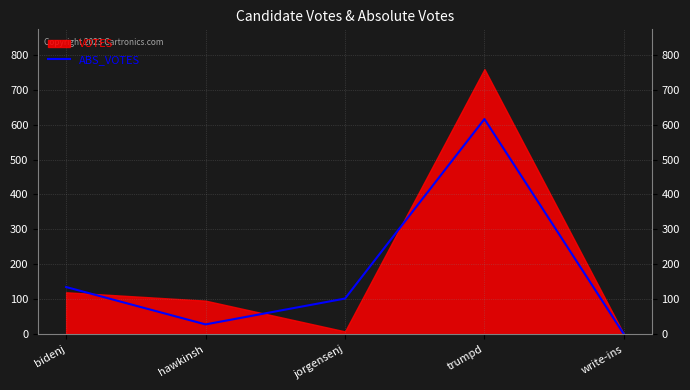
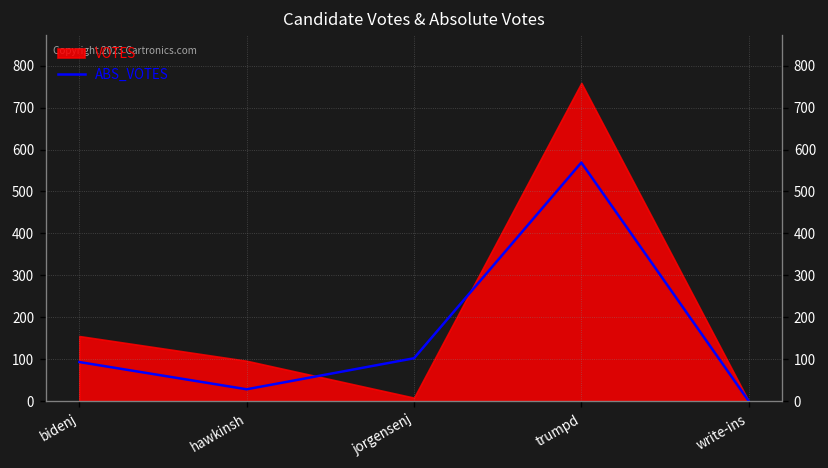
ABS_VOTES, bidenj: 140 -> 90
VOTES, bidenj: 120 -> 160
ABS_VOTES, trumpd: 620 -> 570
